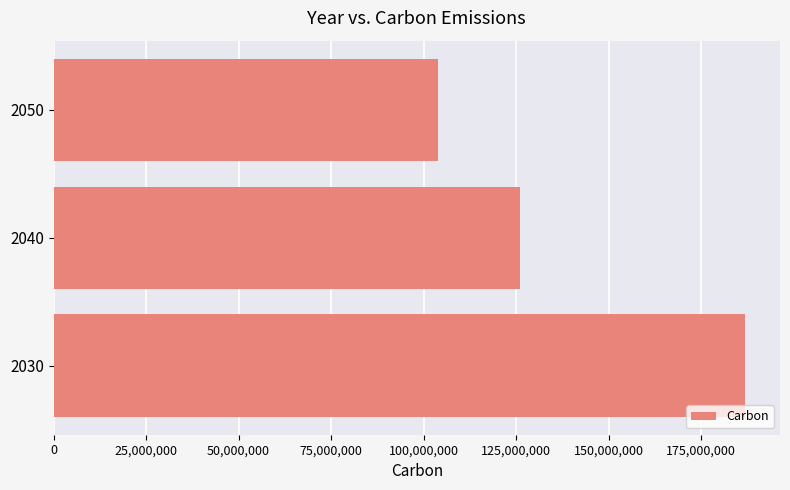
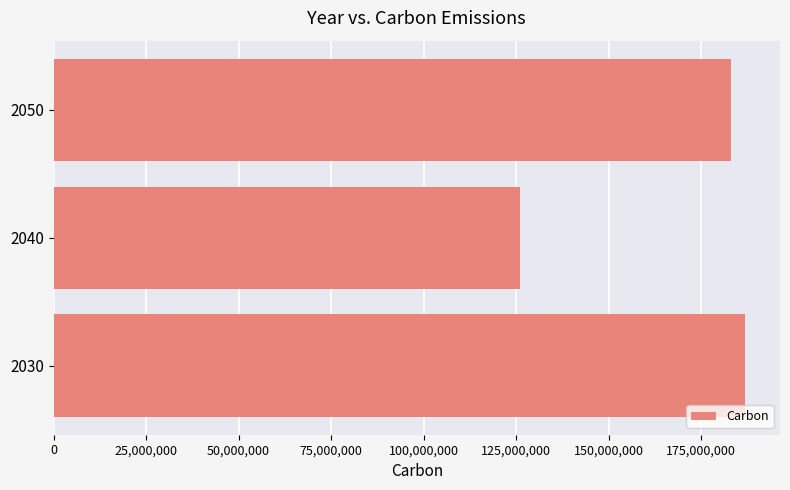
2050: 104,000,000 -> 183,000,000
